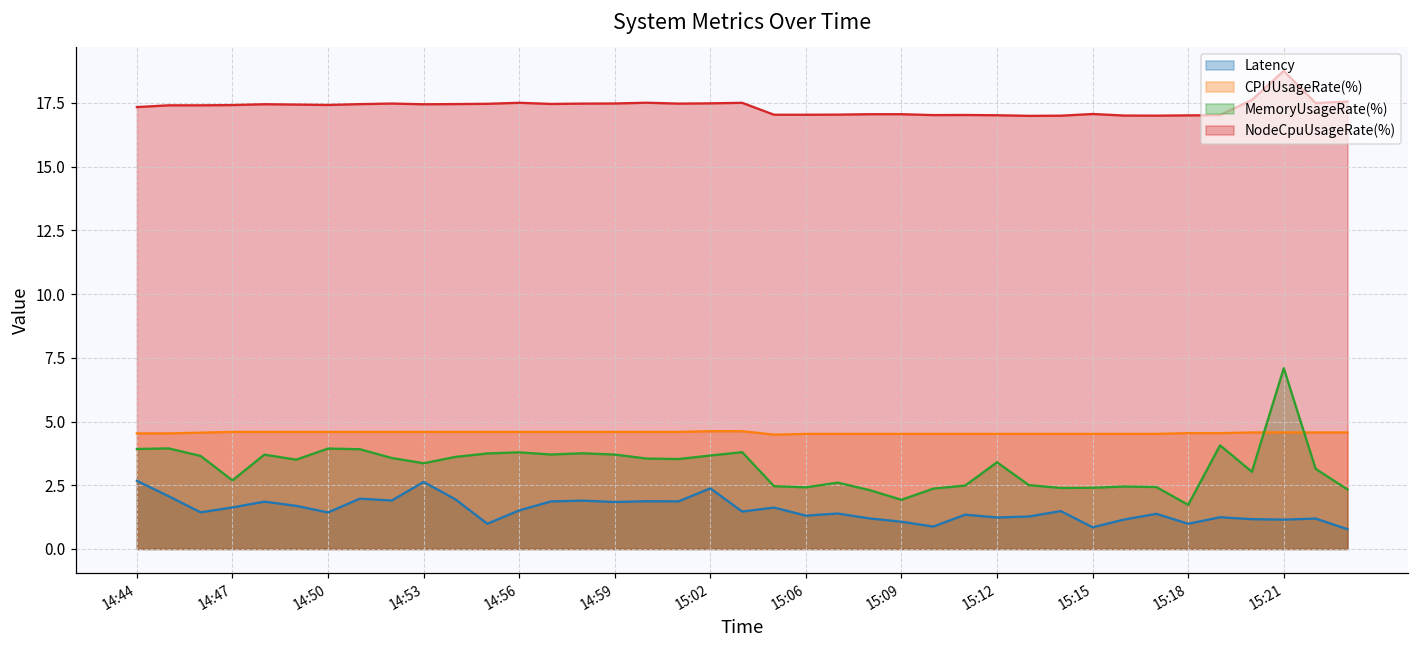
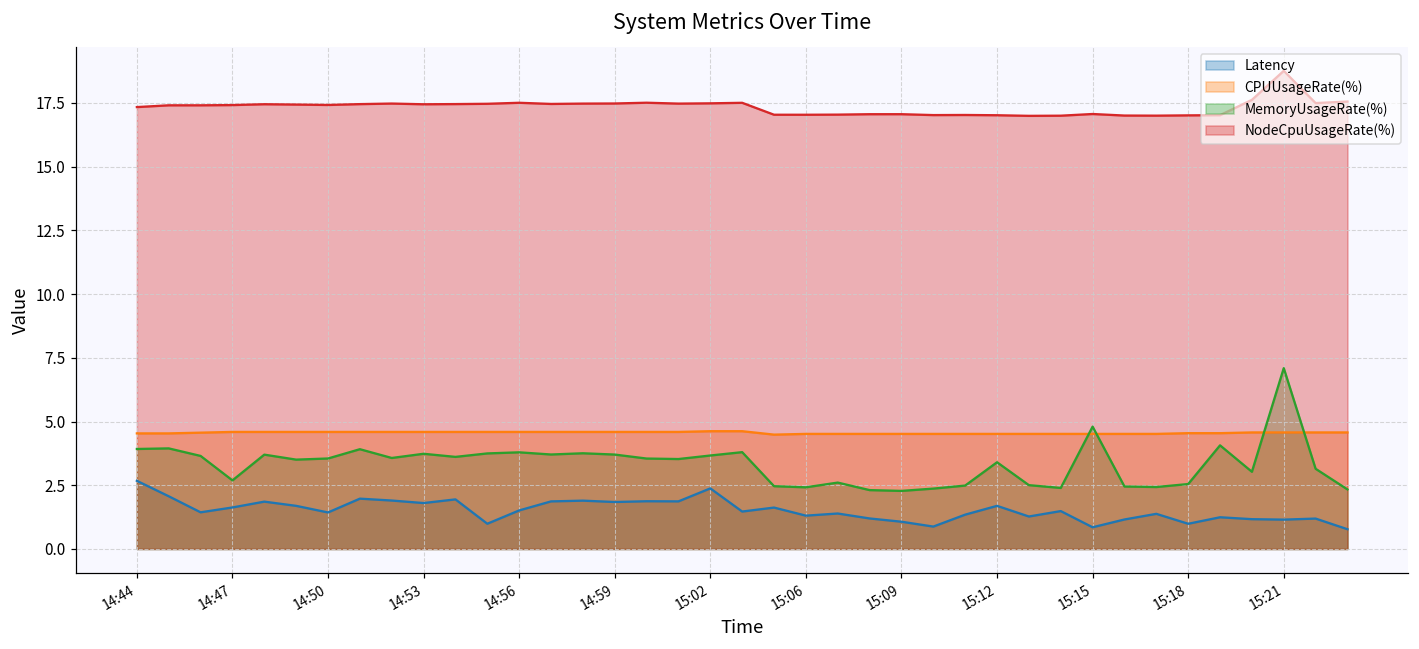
MemoryUsageRate(%), 14:50: 3.9 -> 3.5
Latency, 14:53: 2.6 -> 1.8
MemoryUsageRate(%), 14:53: 3.4 -> 3.7
MemoryUsageRate(%), 15:09: 1.9 -> 2.3
Latency, 15:12: 1.2 -> 1.7
MemoryUsageRate(%), 15:15: 2.4 -> 4.8
MemoryUsageRate(%), 15:18: 1.7 -> 2.5
